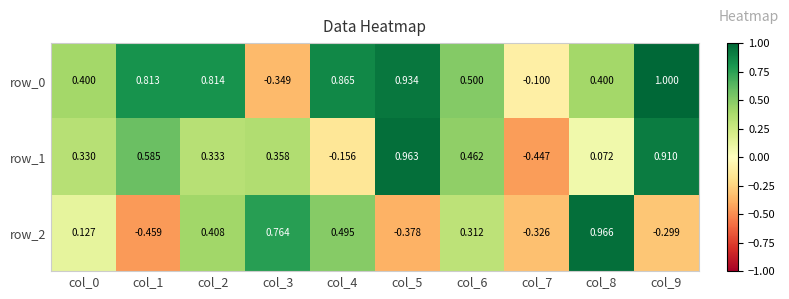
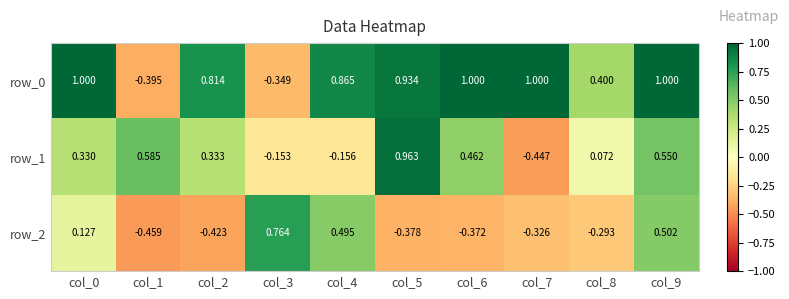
row_0, col_0: 0.400 -> 1.000
row_0, col_1: 0.813 -> -0.395
row_0, col_6: 0.500 -> 1.000
row_0, col_7: -0.100 -> 1.000
row_1, col_3: 0.358 -> -0.153
row_1, col_9: 0.910 -> 0.550
row_2, col_2: 0.408 -> -0.423
row_2, col_6: 0.312 -> -0.372
row_2, col_8: 0.966 -> -0.293
row_2, col_9: -0.299 -> 0.502
